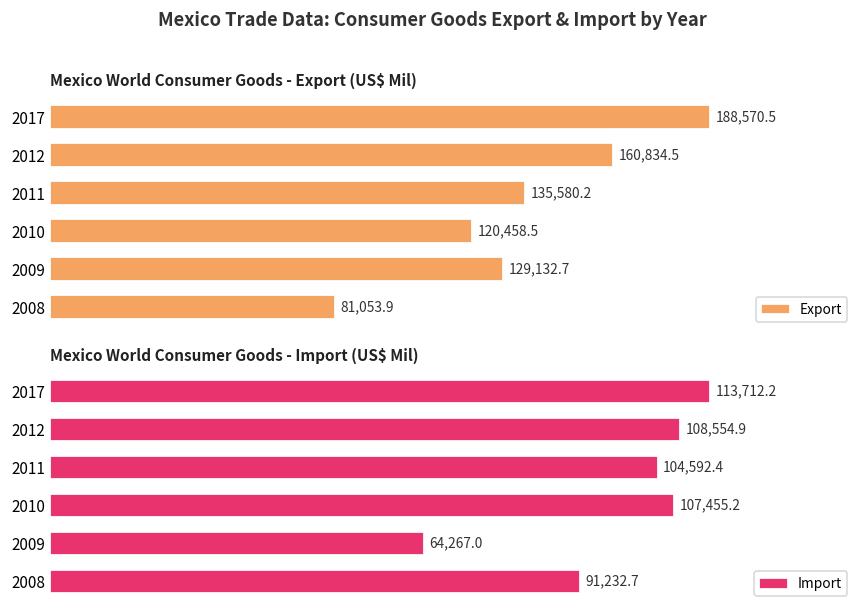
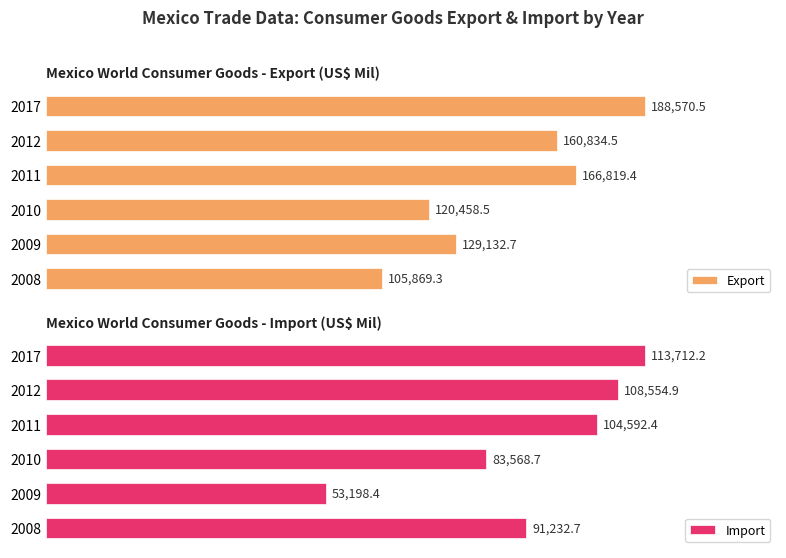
Mexico World Consumer Goods - Export (US$ Mil), 2011: 135,580.2 -> 166,819.4
Mexico World Consumer Goods - Export (US$ Mil), 2008: 81,053.9 -> 105,869.3
Mexico World Consumer Goods - Import (US$ Mil), 2010: 107,455.2 -> 83,568.7
Mexico World Consumer Goods - Import (US$ Mil), 2009: 64,267.0 -> 53,198.4
